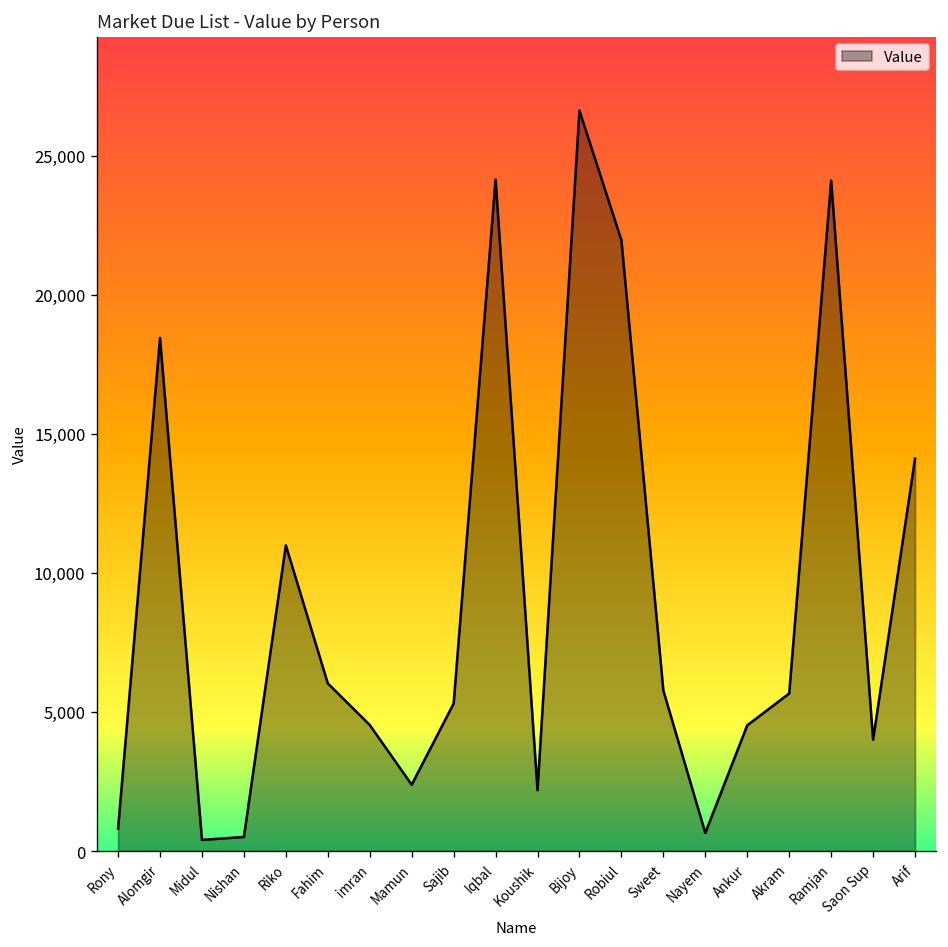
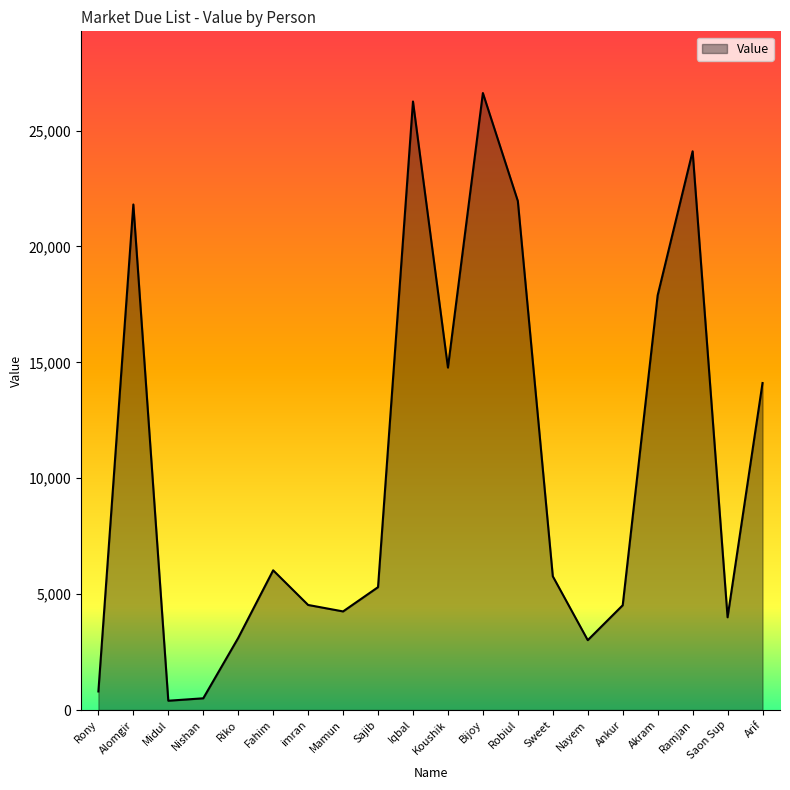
Alomgir: 18,400 -> 21,800
Riko: 11,000 -> 3,100
Mamun: 2,400 -> 4,300
Iqbal: 24,100 -> 26,300
Koushik: 2,200 -> 14,800
Nayem: 700 -> 3,000
Akram: 5,700 -> 17,900
